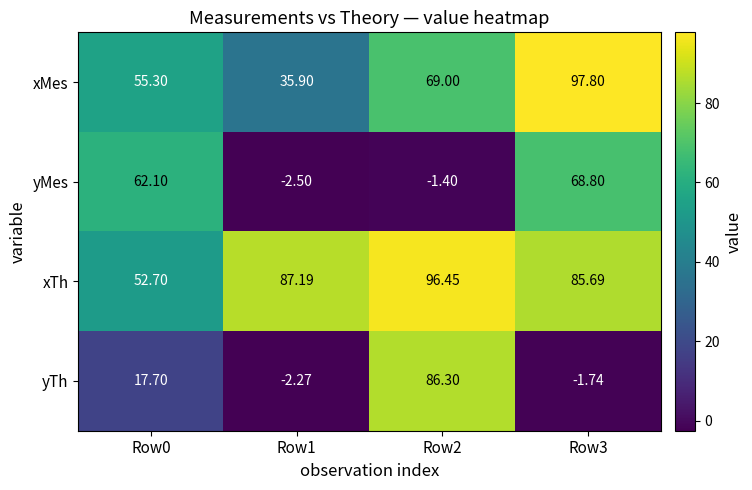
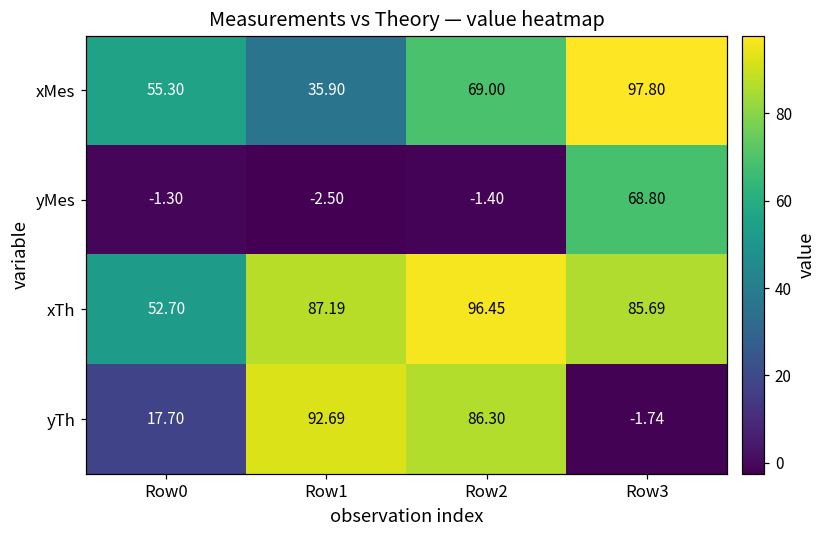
yMes, Row0: 62.10 -> -1.30
yTh, Row1: -2.27 -> 92.69
